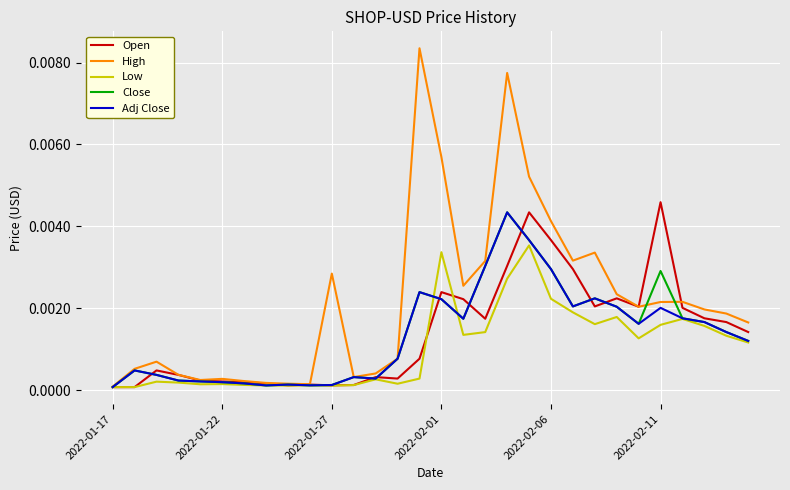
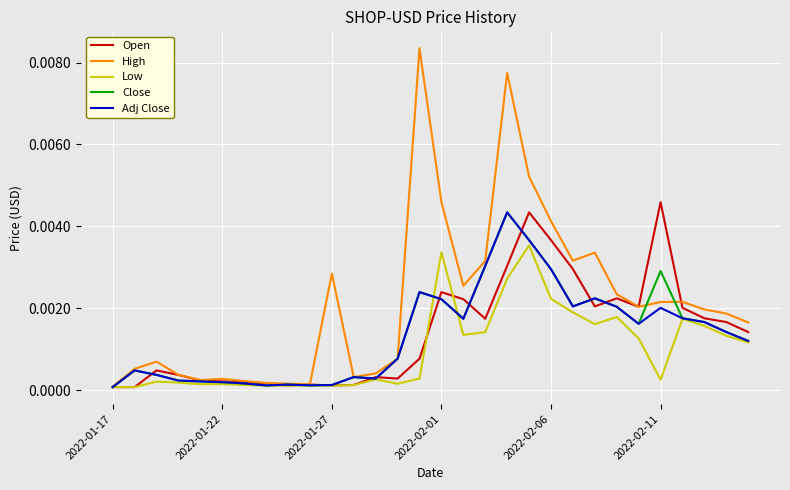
High, 2022-02-01: 0.0057 -> 0.0046
Low, 2022-02-11: 0.0016 -> 0.0003
